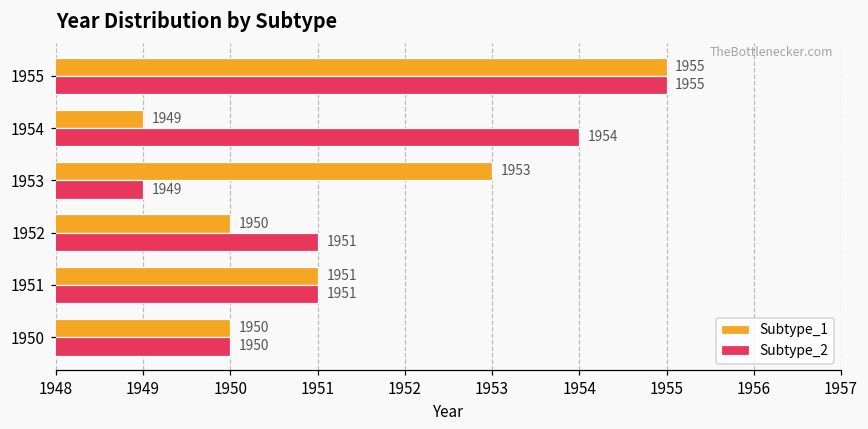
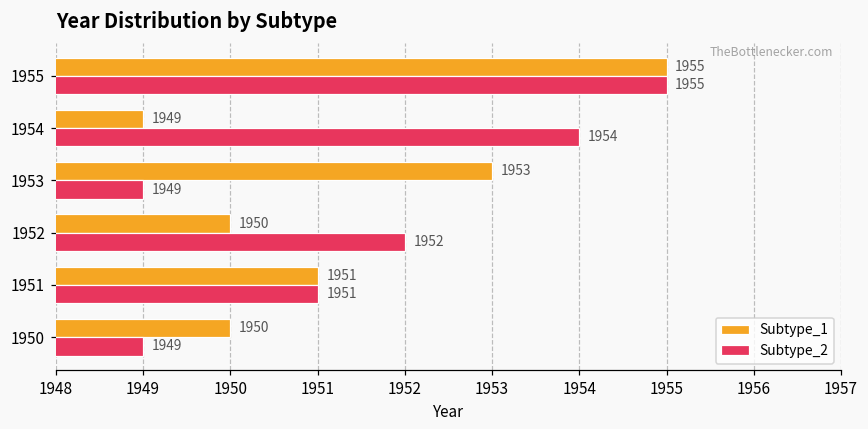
Subtype_2, 1952: 1951 -> 1952
Subtype_2, 1950: 1950 -> 1949
